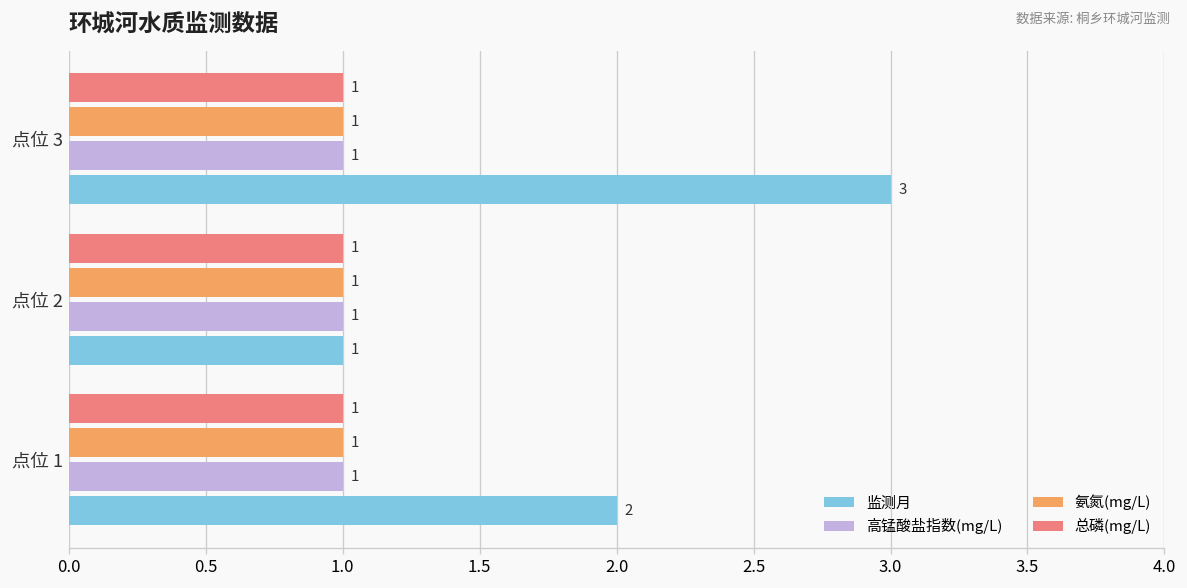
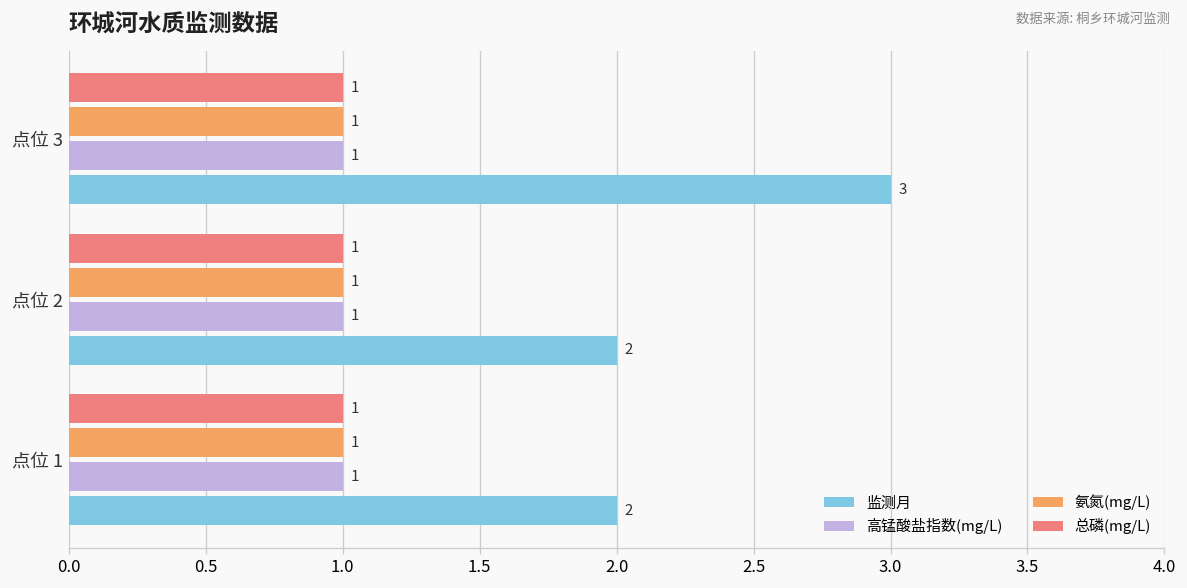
监测月, 点位 2: 1 -> 2
